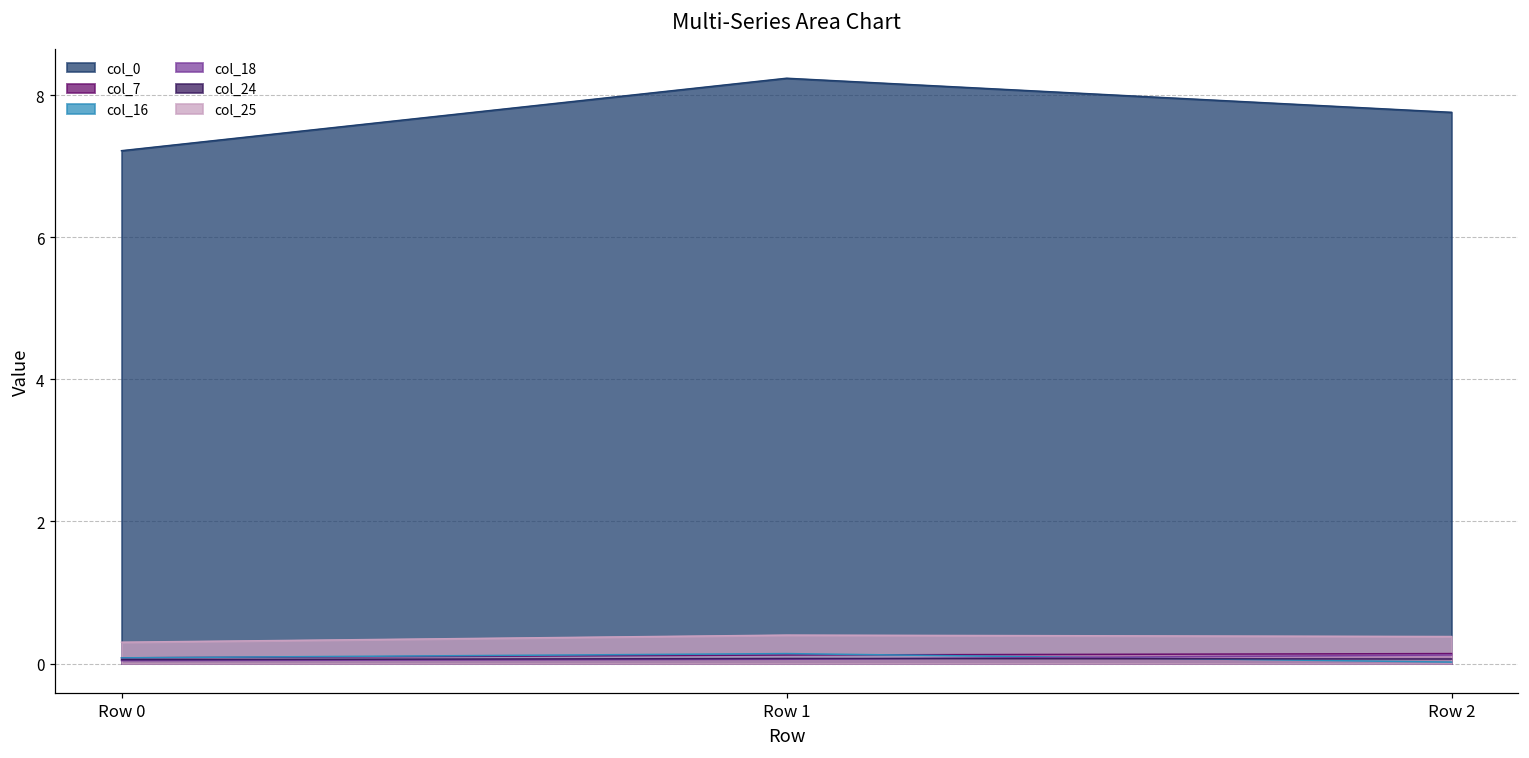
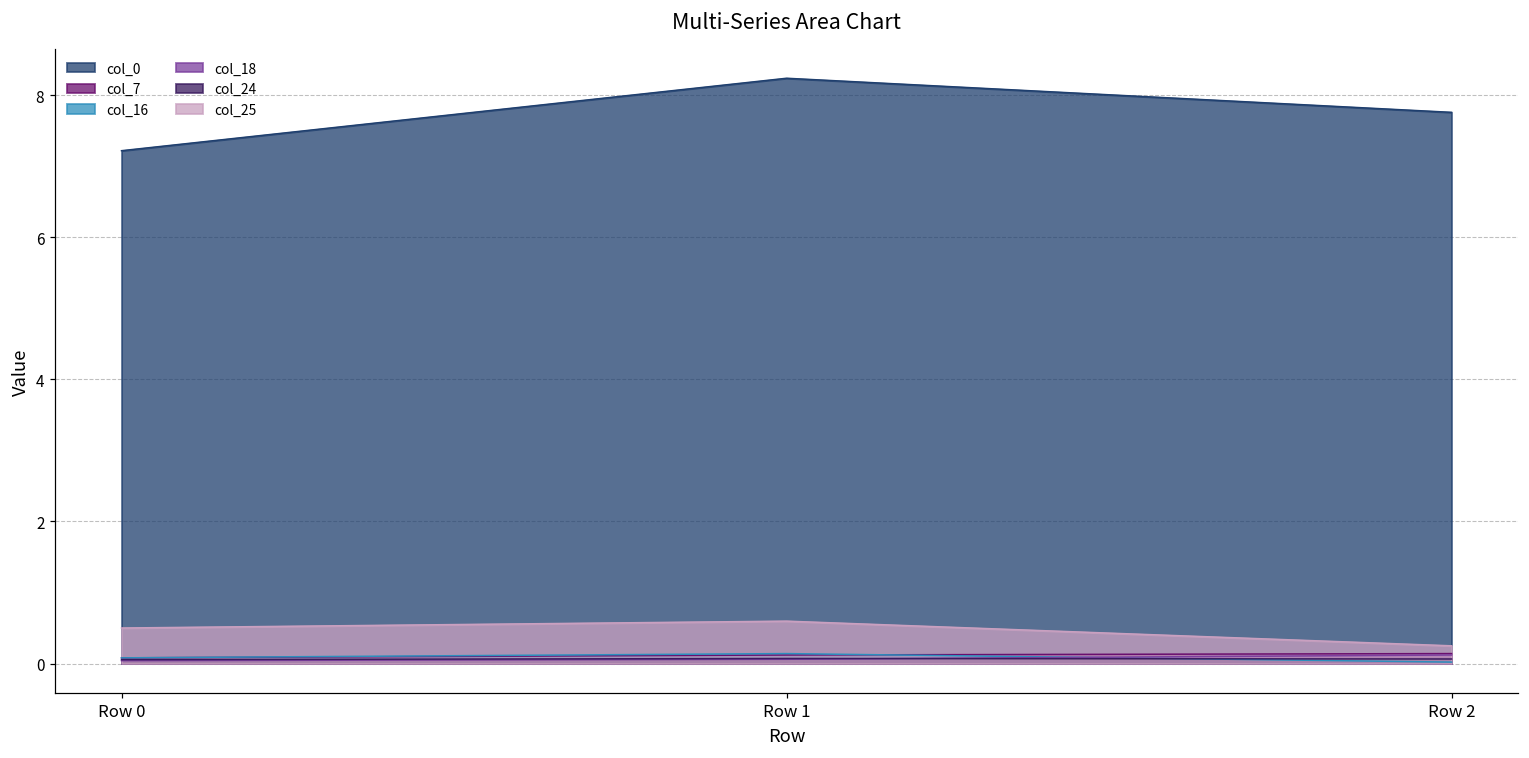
col_25, Row 0: 0.3 -> 0.5
col_25, Row 1: 0.4 -> 0.6
col_25, Row 2: 0.4 -> 0.2
